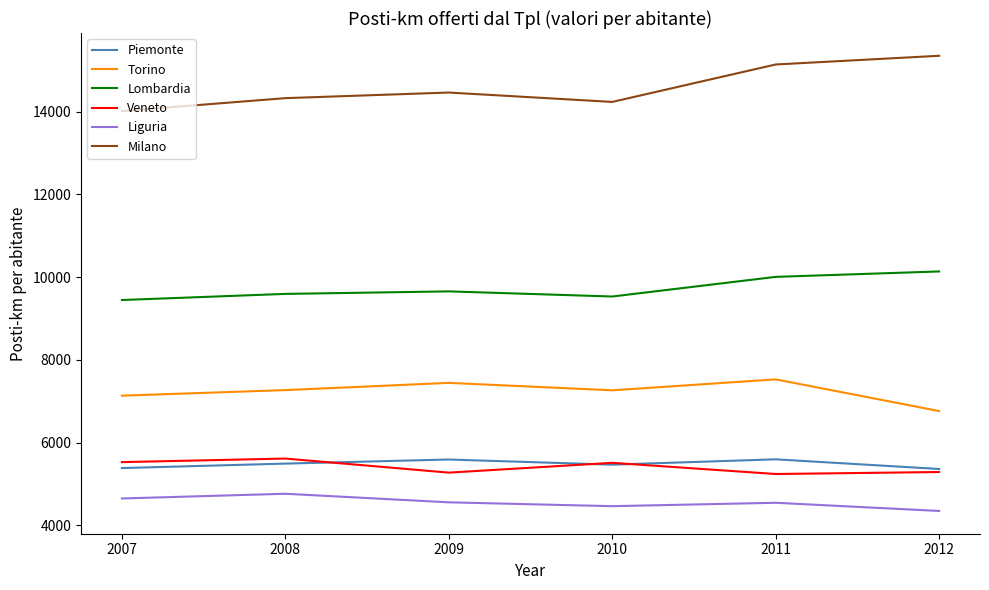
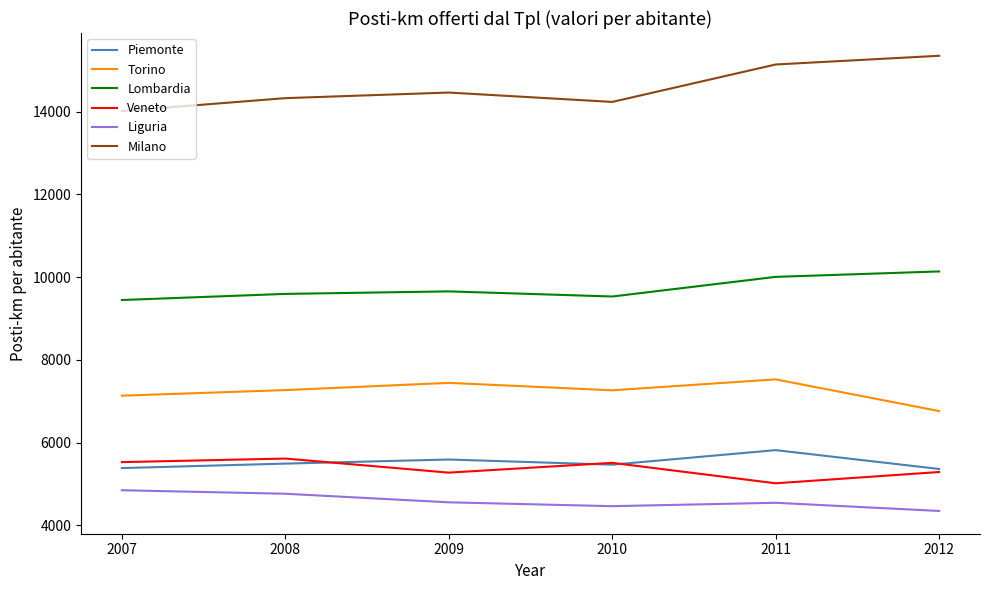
Liguria, 2007: 4700 -> 4800
Piemonte, 2011: 5600 -> 5800
Veneto, 2011: 5200 -> 5000
